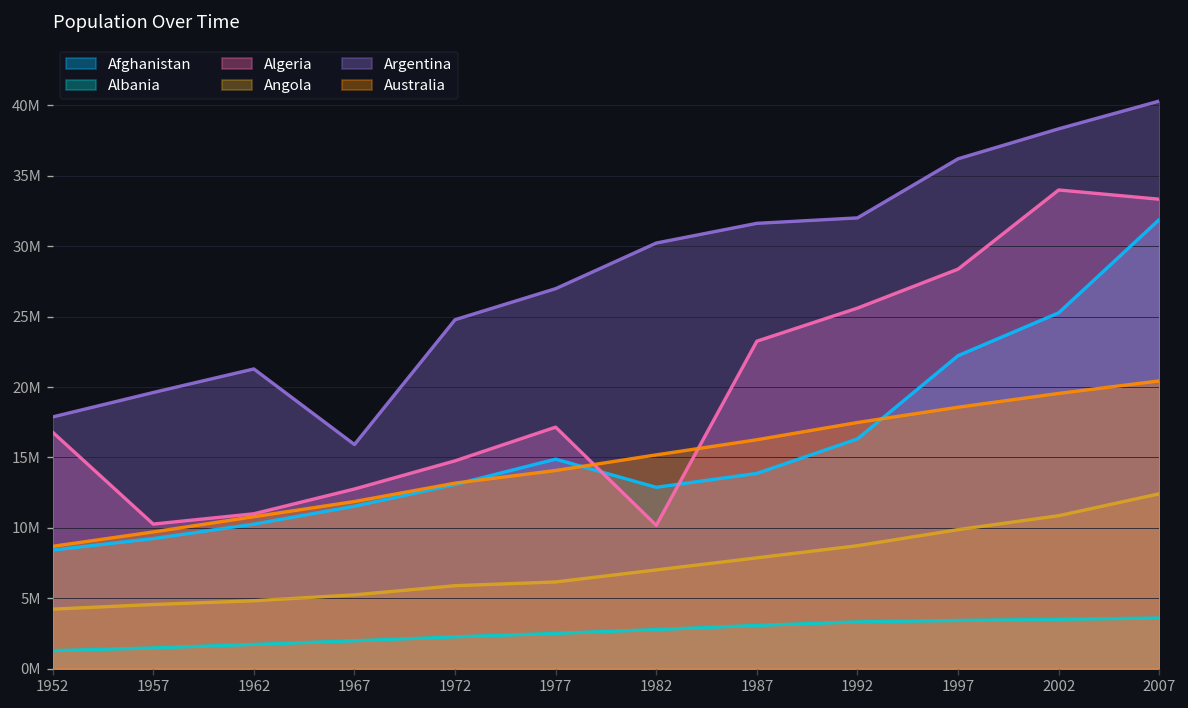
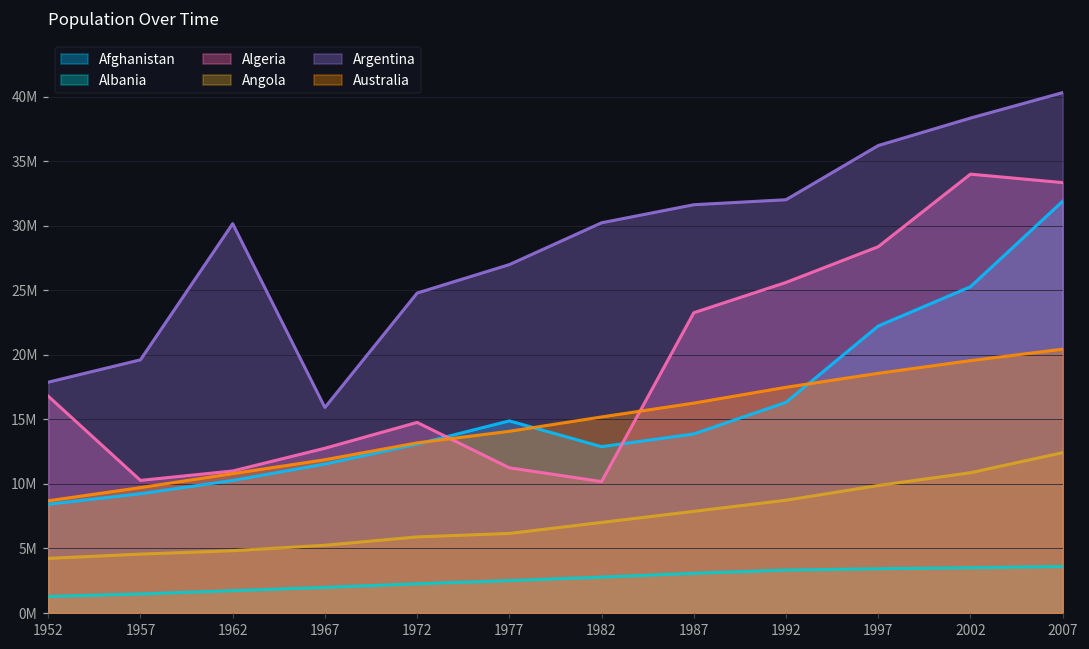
Argentina, 1962: 21300000 -> 30200000
Algeria, 1977: 17200000 -> 11200000
